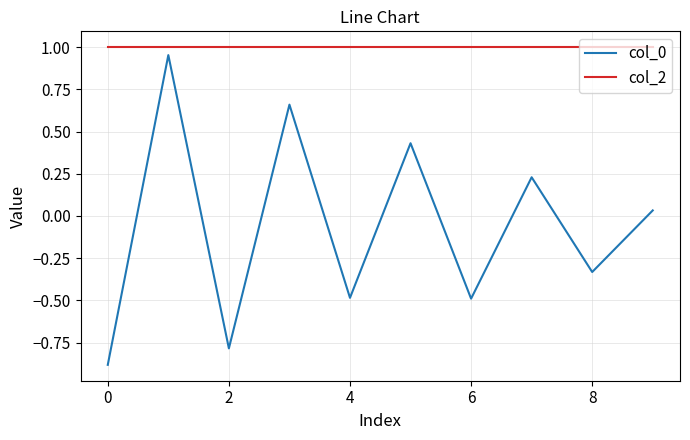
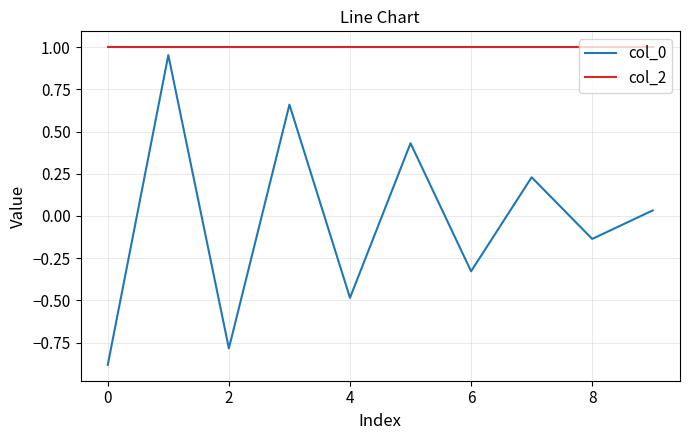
col_0, 6: -0.49 -> -0.33
col_0, 8: -0.33 -> -0.14
